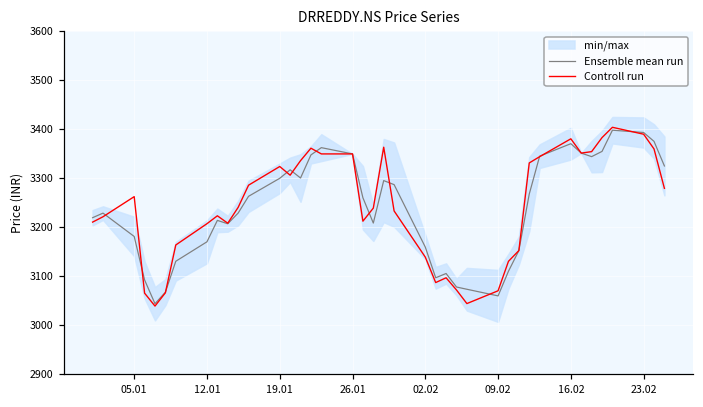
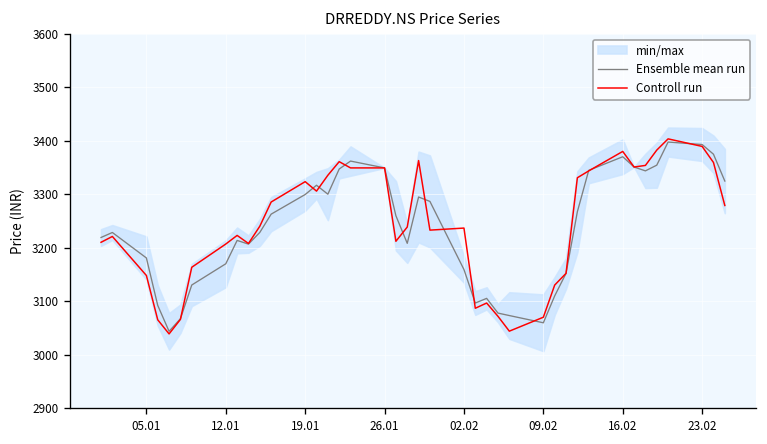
Controll run, 05.01: 3260 -> 3150
Controll run, 02.02: 3140 -> 3240
